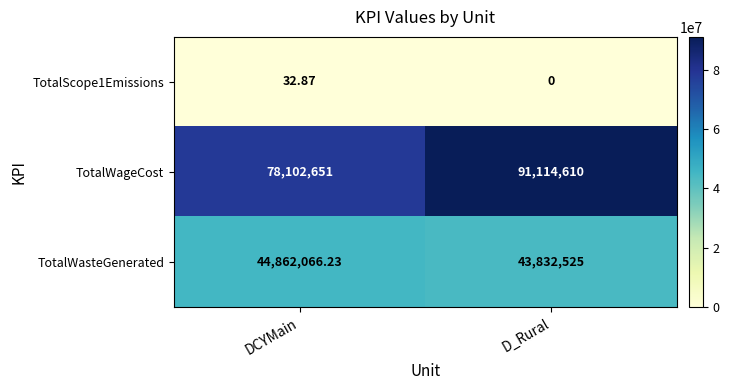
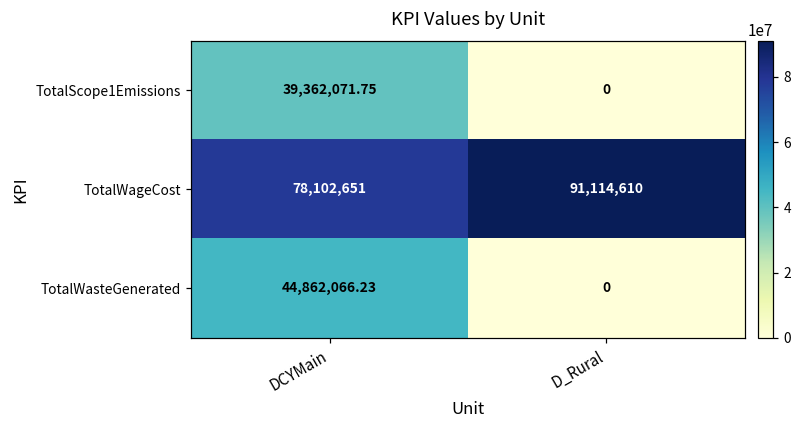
TotalScope1Emissions, DCYMain: 32.87 -> 39,362,071.75
TotalWasteGenerated, D_Rural: 43,832,525 -> 0
